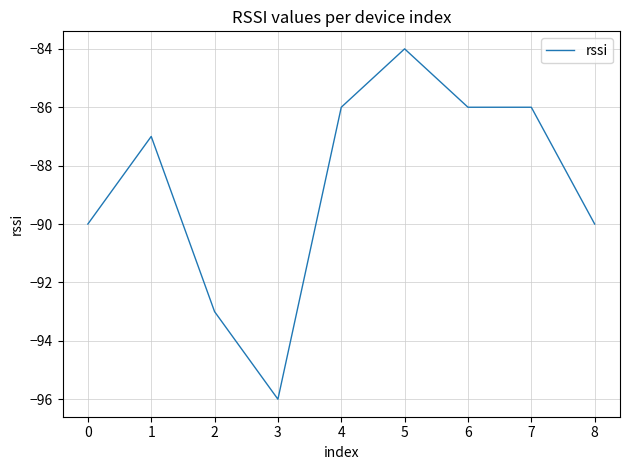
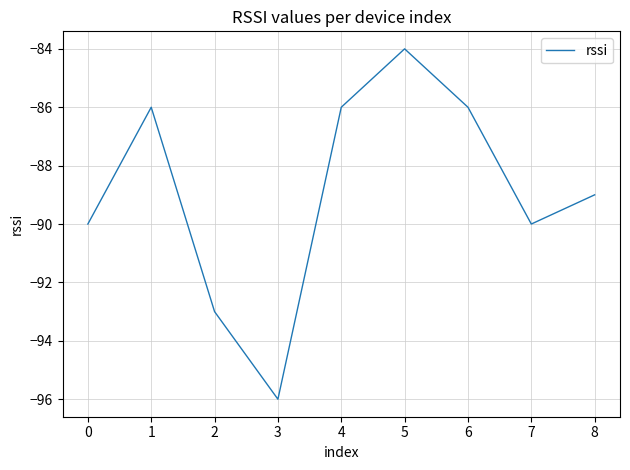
1: -87 -> -86
7: -86 -> -90
8: -90 -> -89
